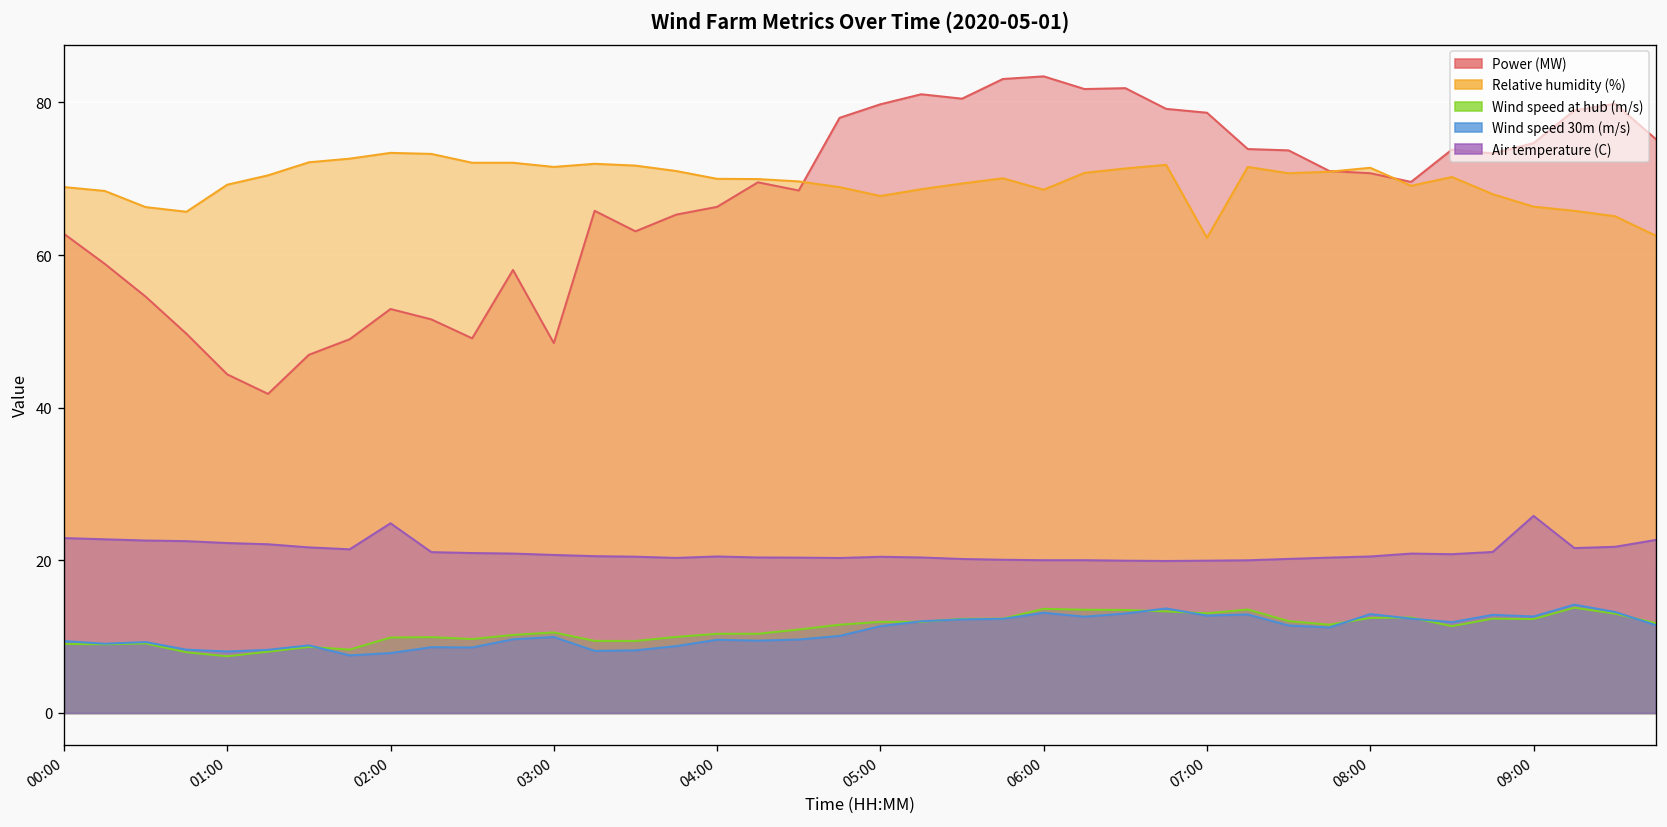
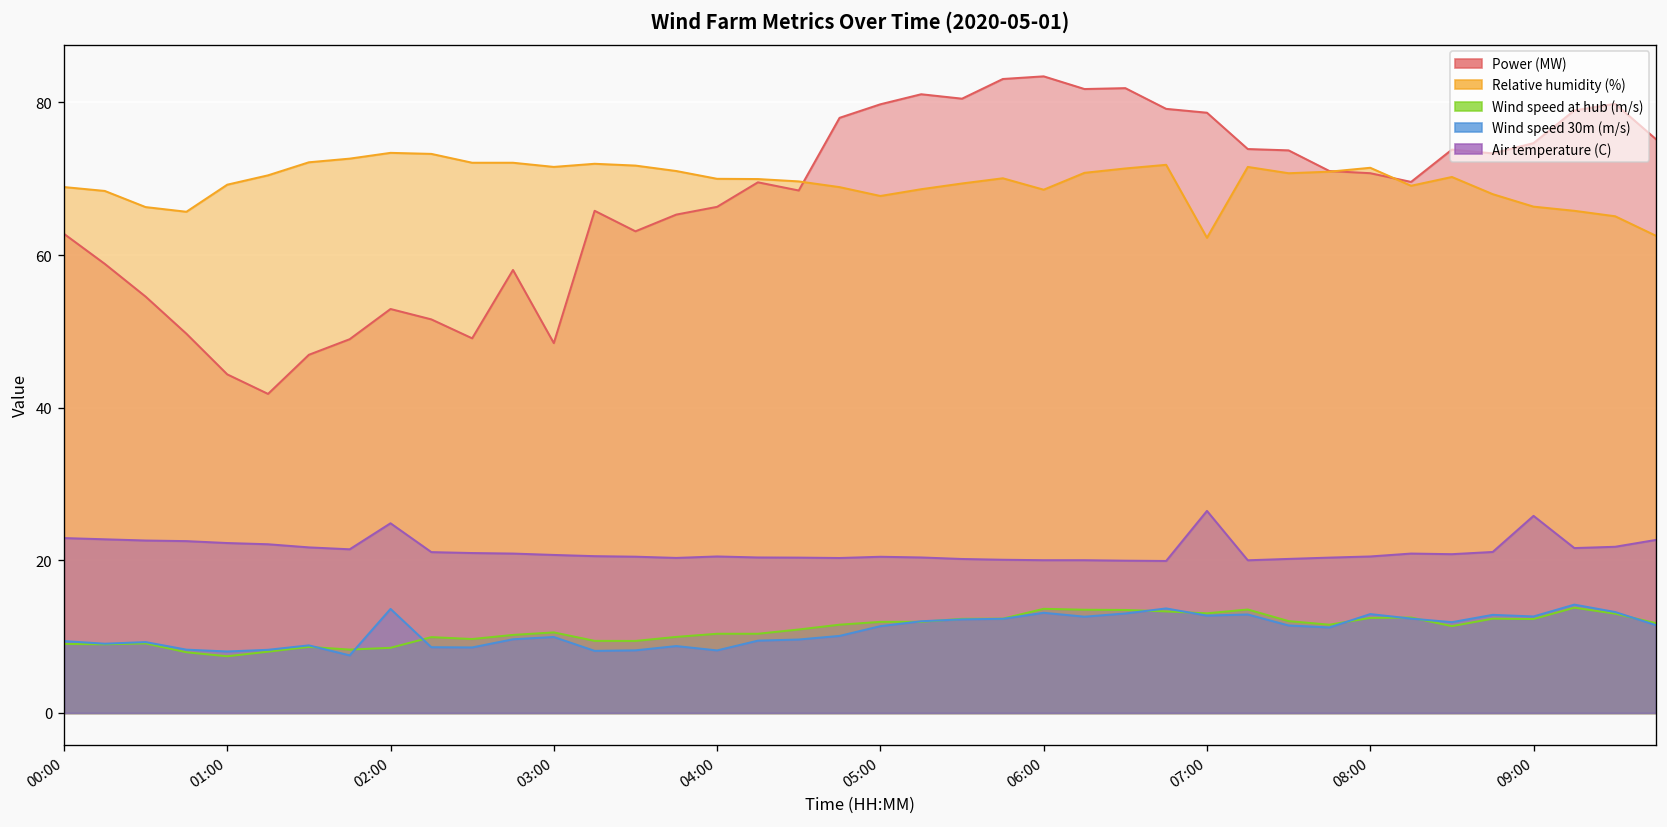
Wind speed at hub (m/s), 02:00: 10 -> 9
Wind speed 30m (m/s), 02:00: 8 -> 14
Wind speed 30m (m/s), 04:00: 10 -> 8
Air temperature (C), 07:00: 20 -> 26
